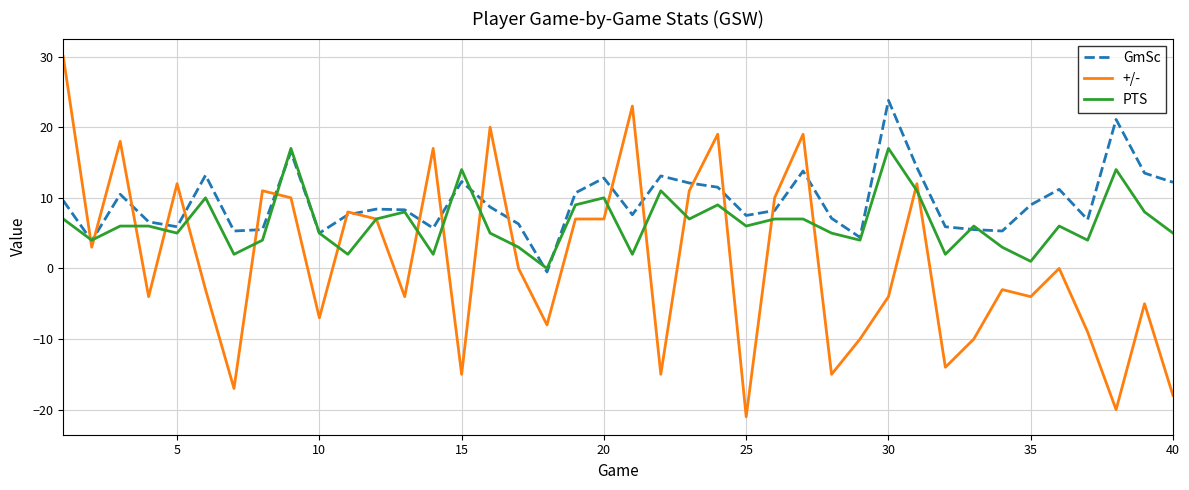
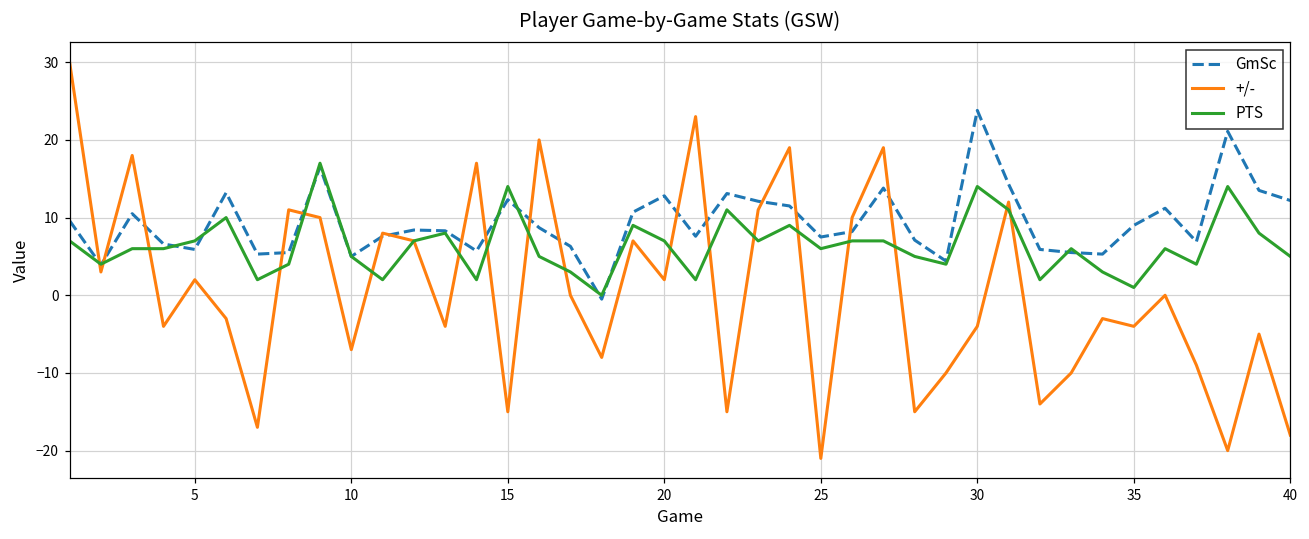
+/-, 5: 12 -> 2
PTS, 5: 5 -> 7
+/-, 20: 7 -> 2
PTS, 20: 10 -> 7
PTS, 30: 17 -> 14
